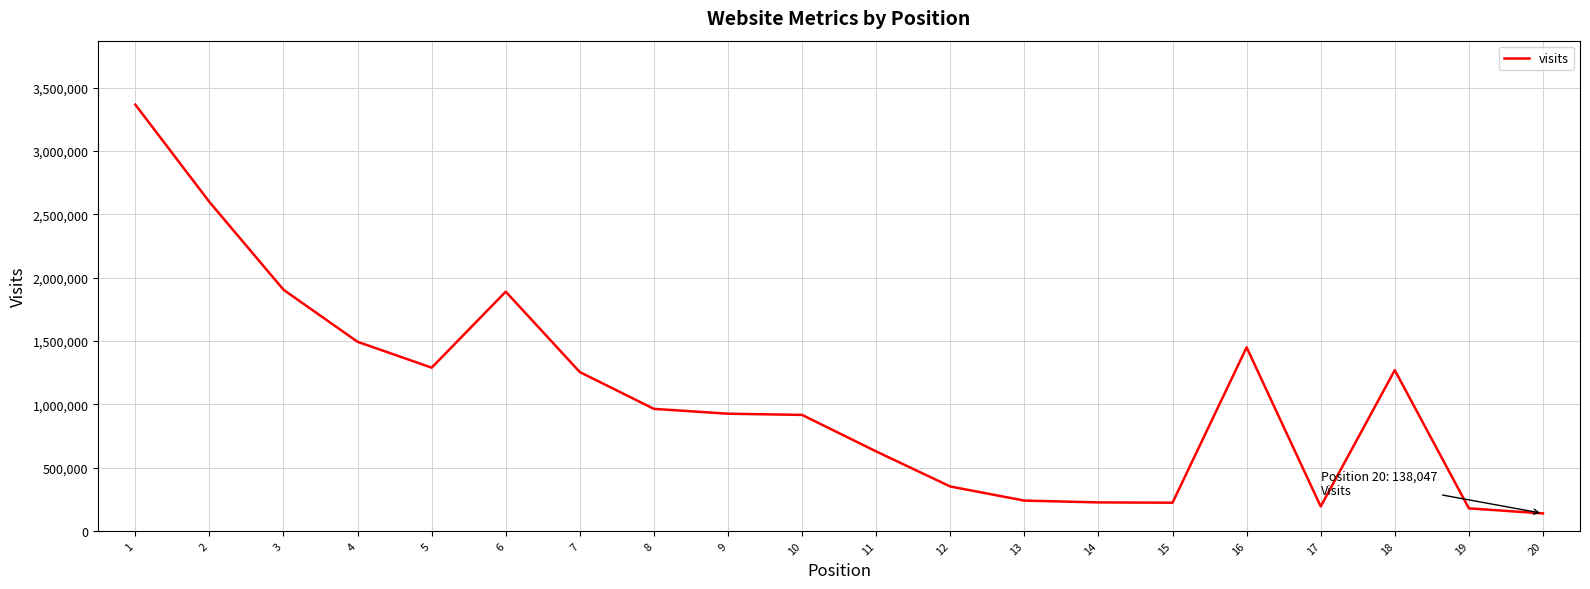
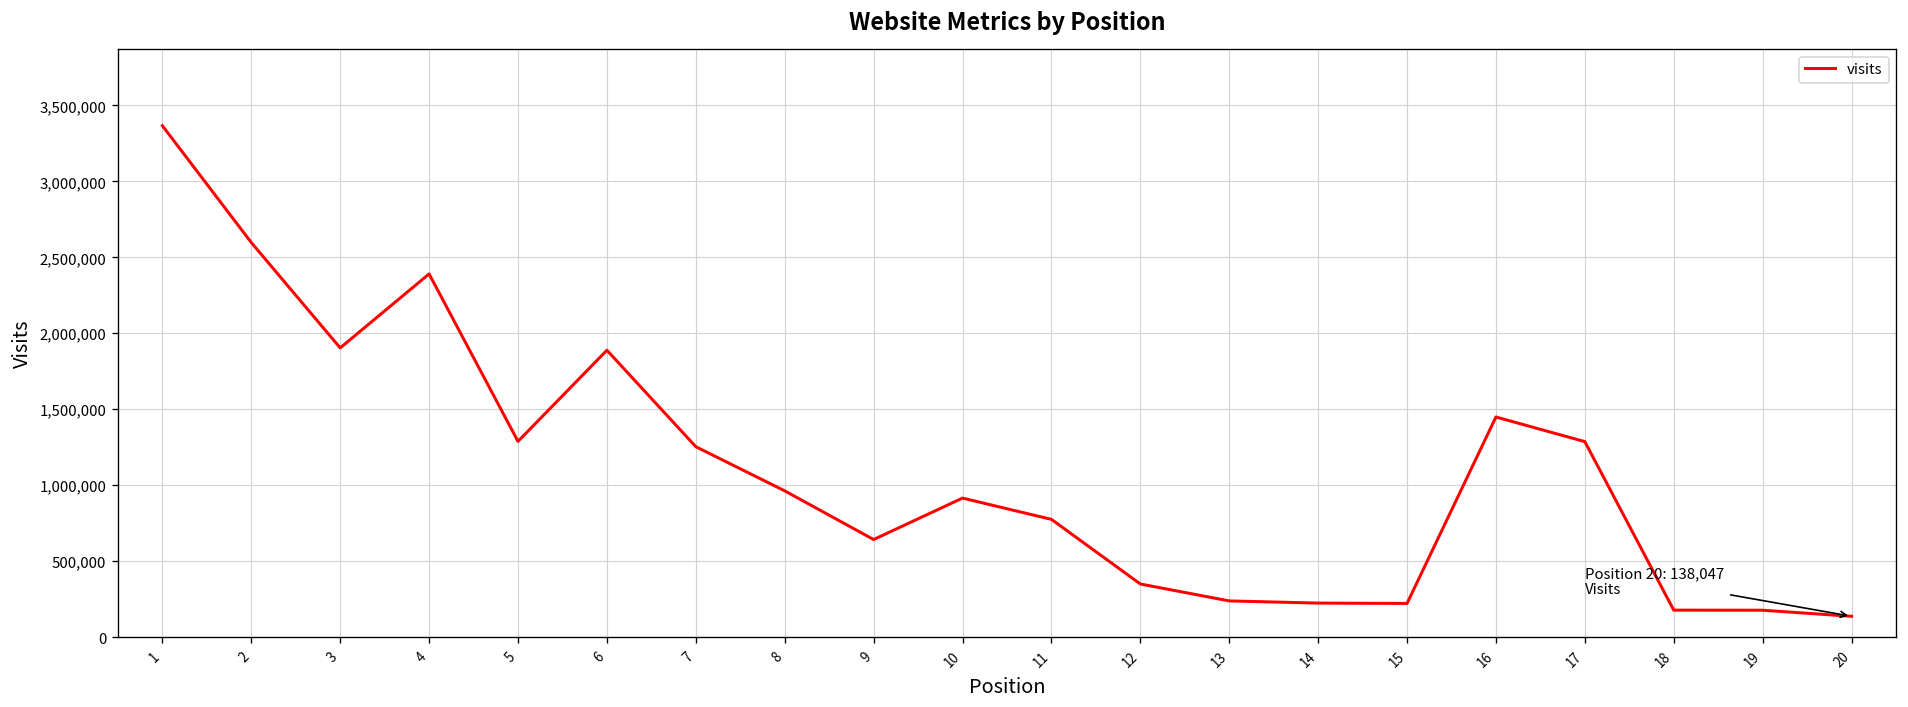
4: 1,490,000 -> 2,390,000
9: 930,000 -> 640,000
11: 630,000 -> 780,000
17: 190,000 -> 1,290,000
18: 1,270,000 -> 180,000
